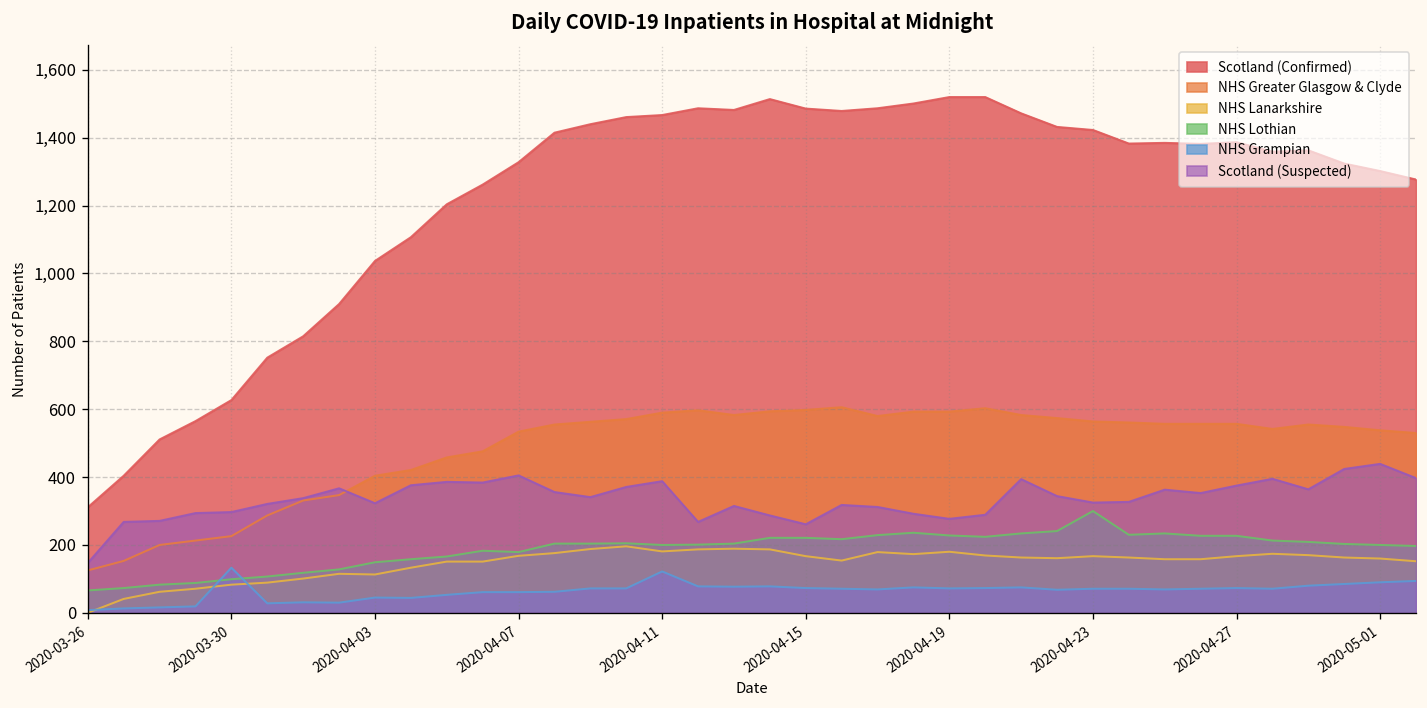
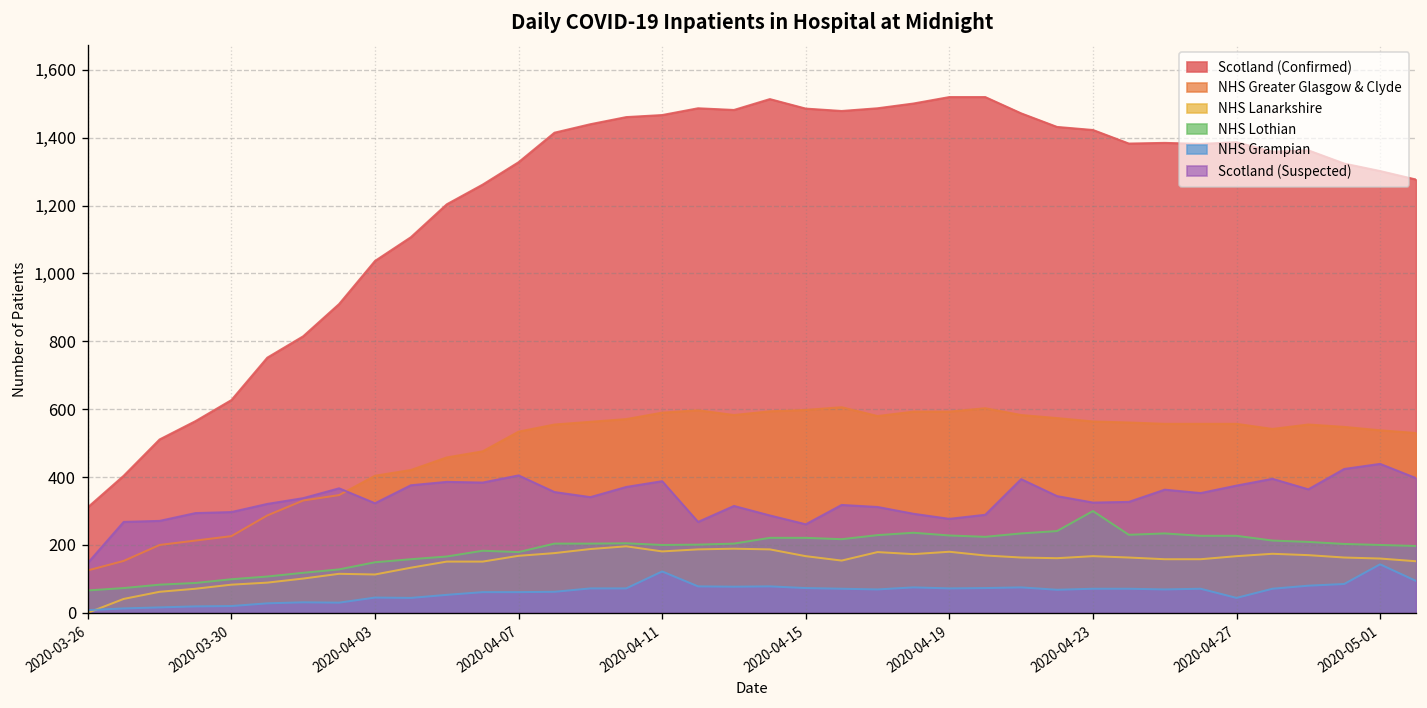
NHS Grampian, 2020-03-30: 130 -> 20
NHS Grampian, 2020-04-27: 70 -> 40
NHS Grampian, 2020-05-01: 90 -> 140
